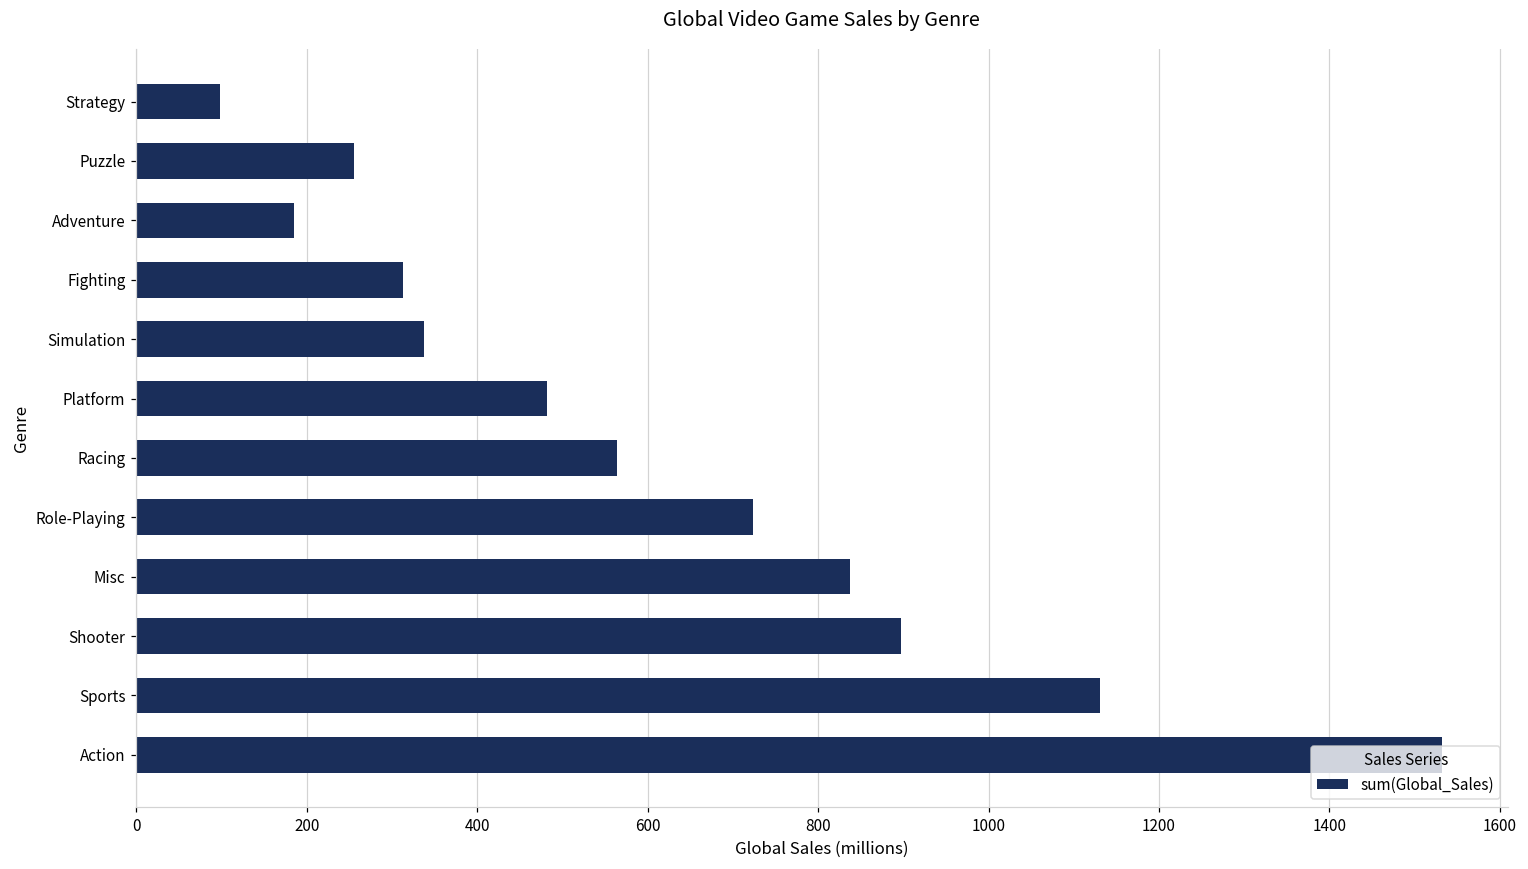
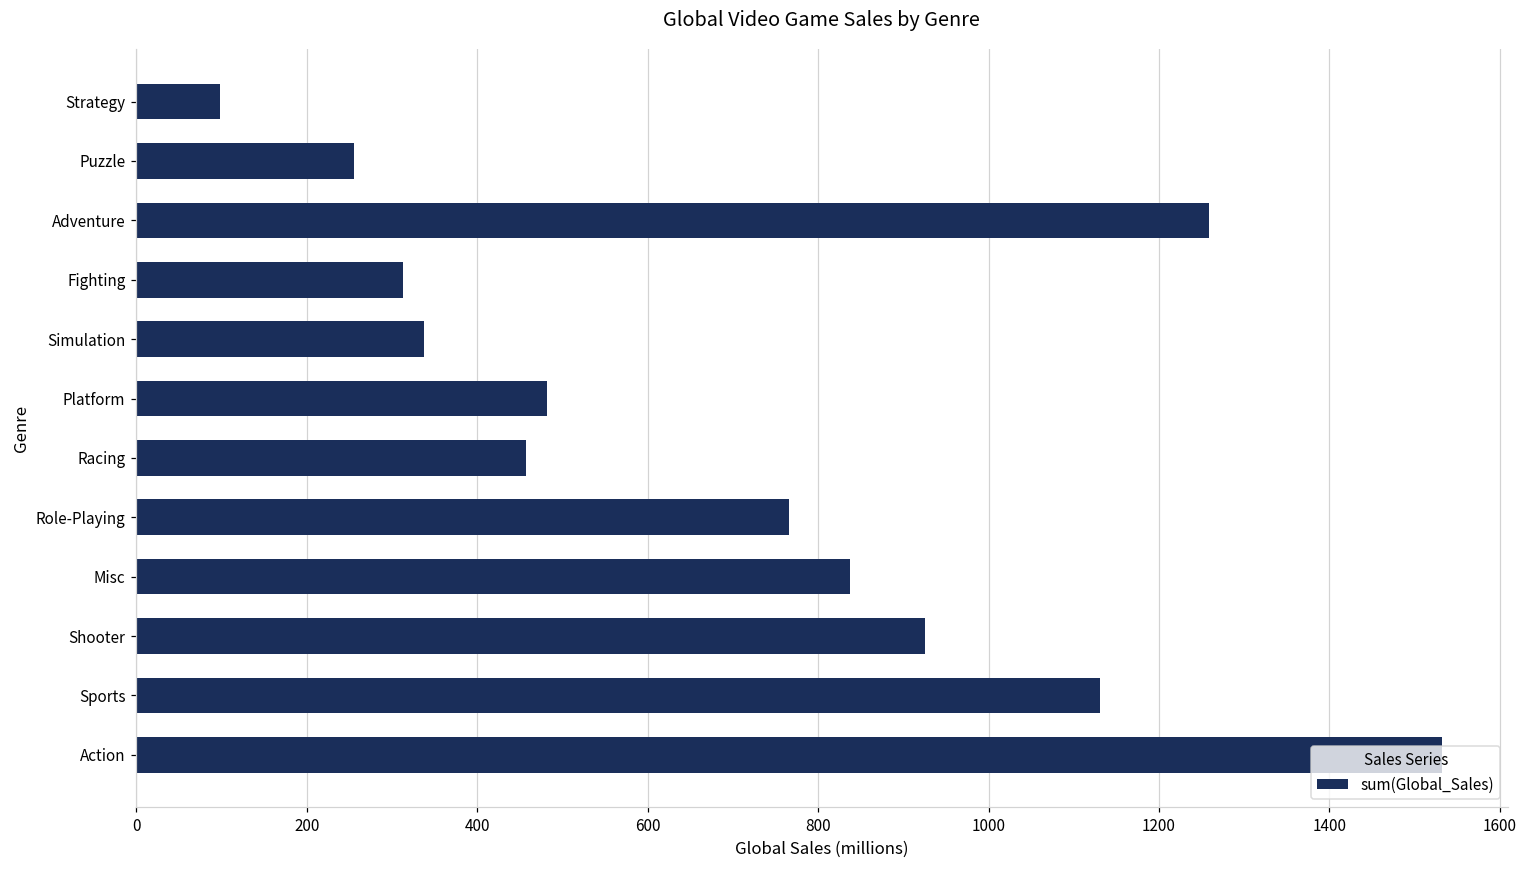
Adventure: 190 -> 1260
Racing: 560 -> 460
Role-Playing: 720 -> 770
Shooter: 900 -> 920
